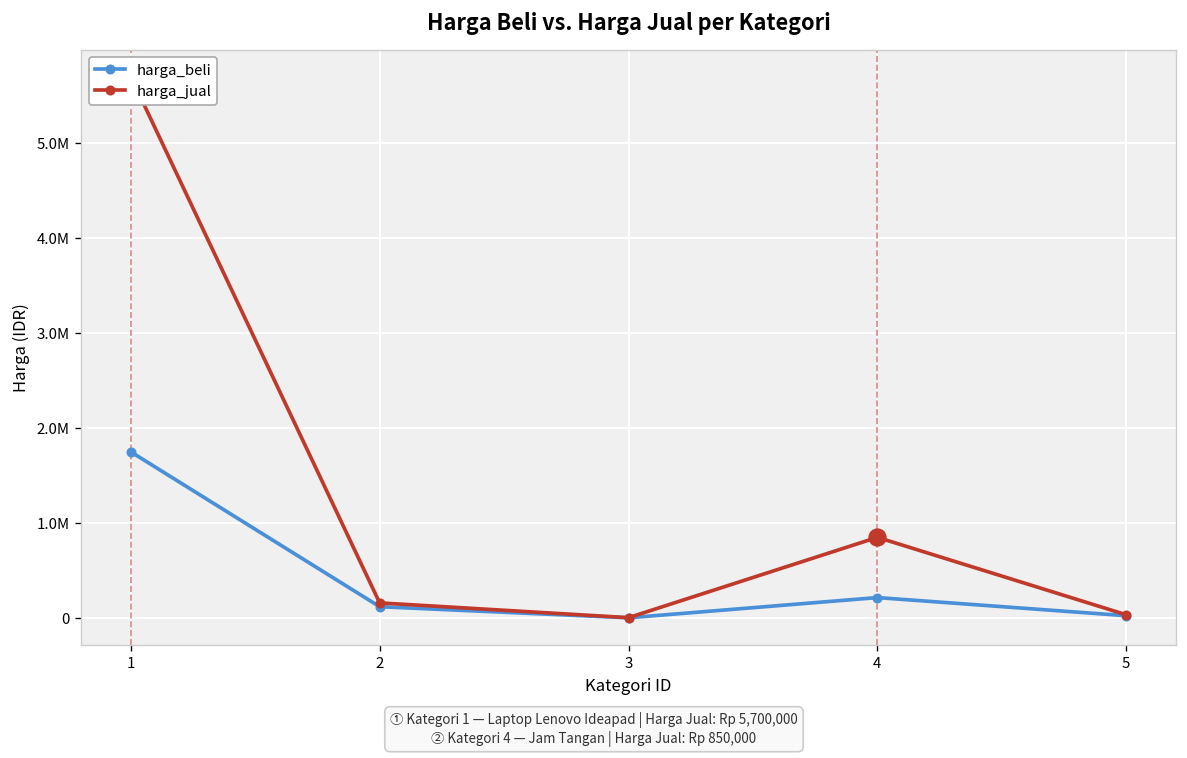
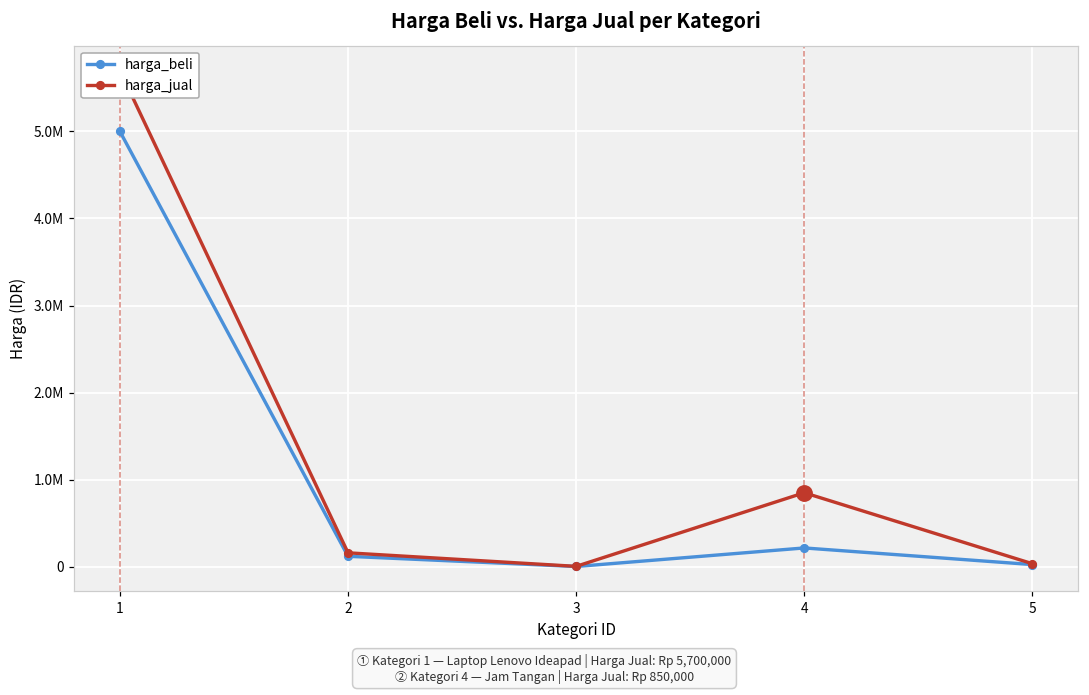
harga_beli, 1: 1800000 -> 5000000
